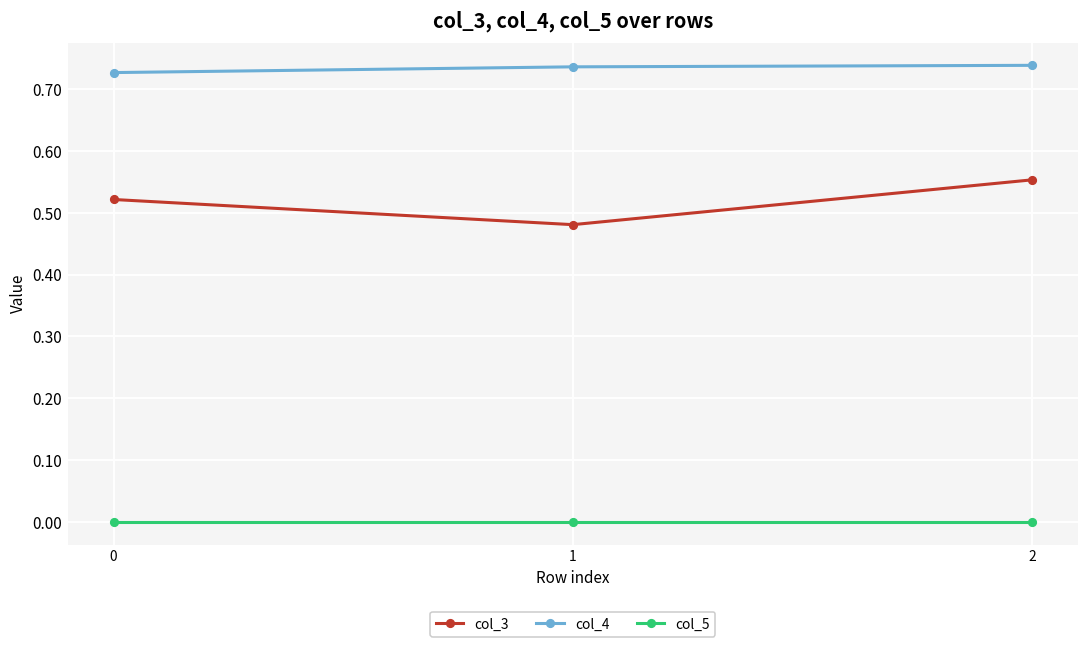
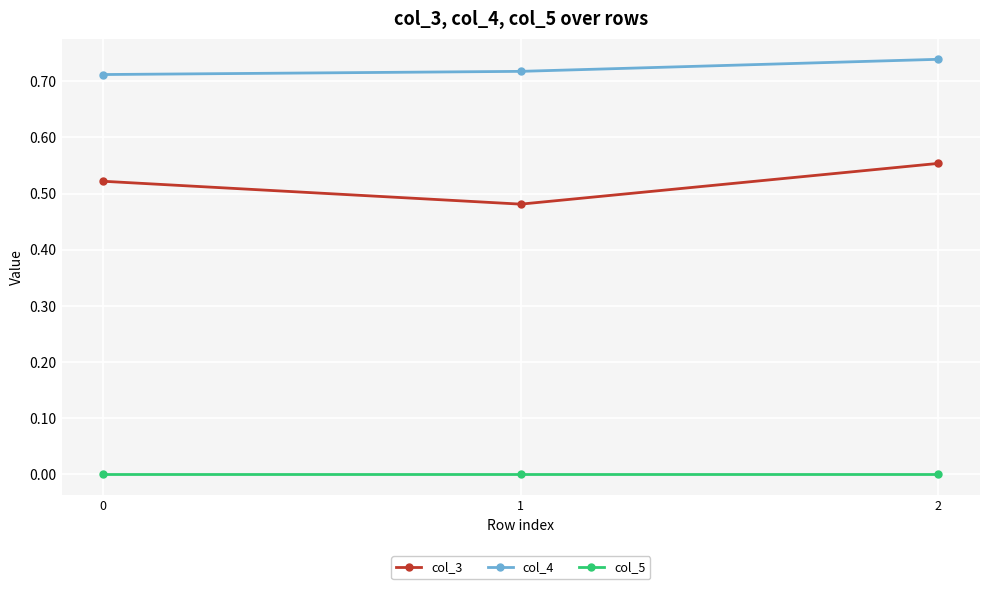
col_4, 0: 0.73 -> 0.71
col_4, 1: 0.74 -> 0.72
